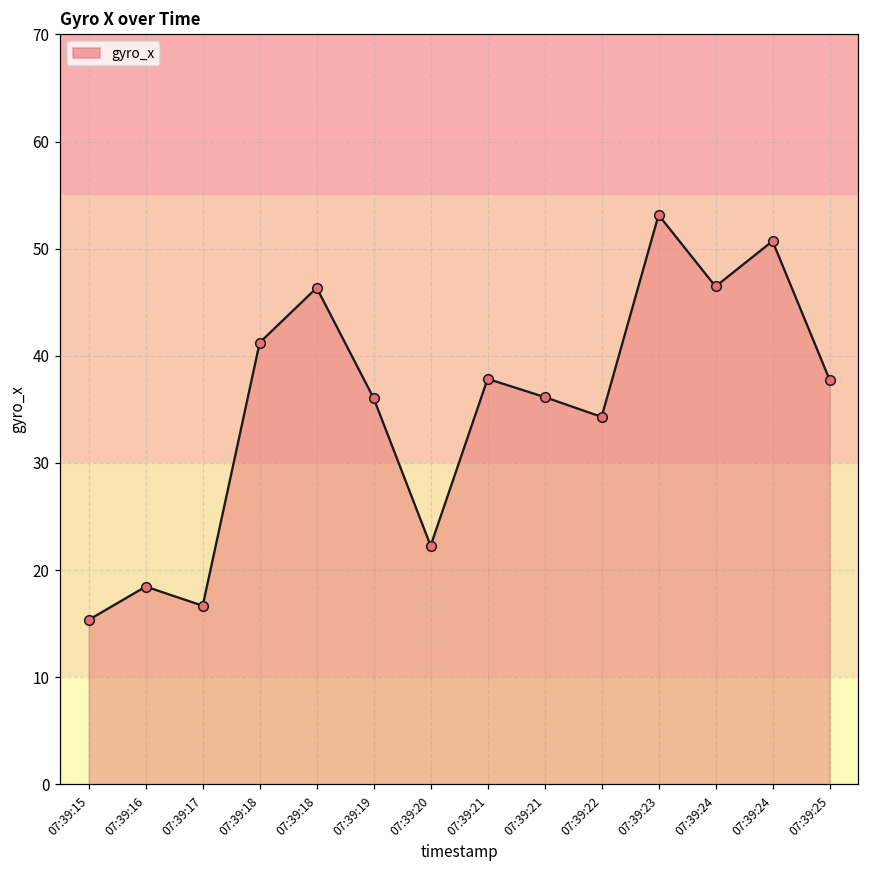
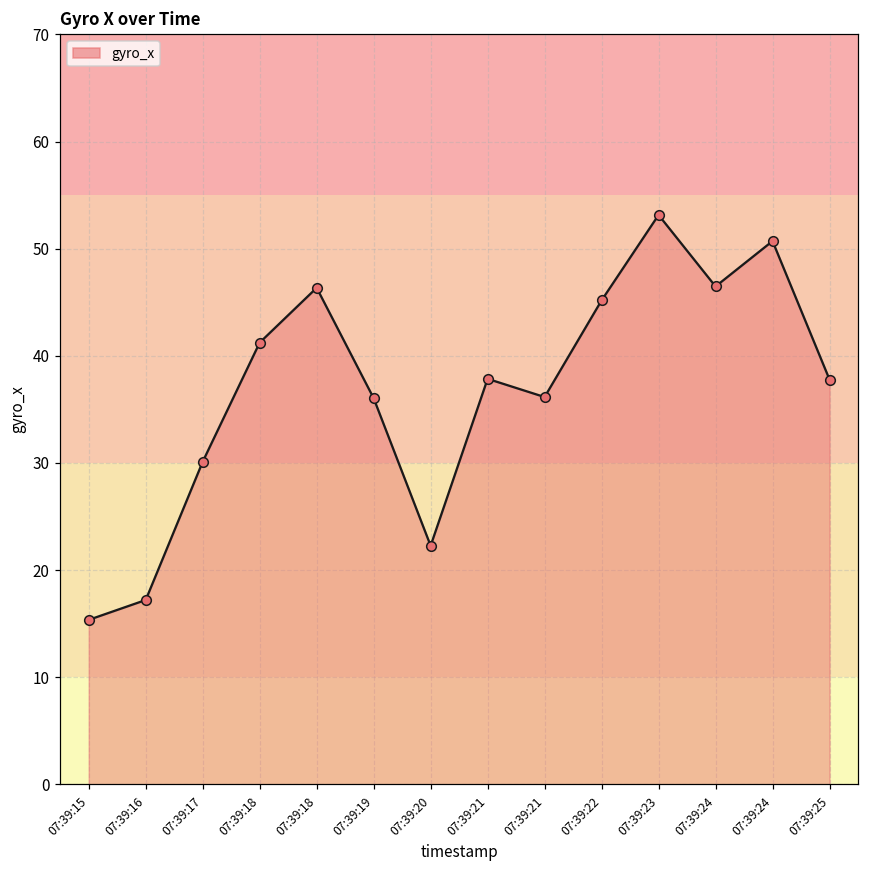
07:39:16: 18 -> 17
07:39:17: 17 -> 30
07:39:22: 34 -> 45
